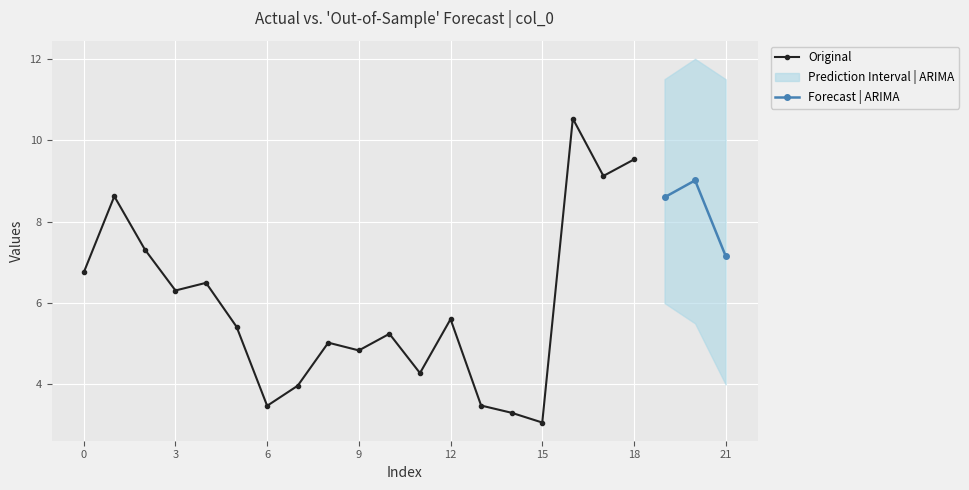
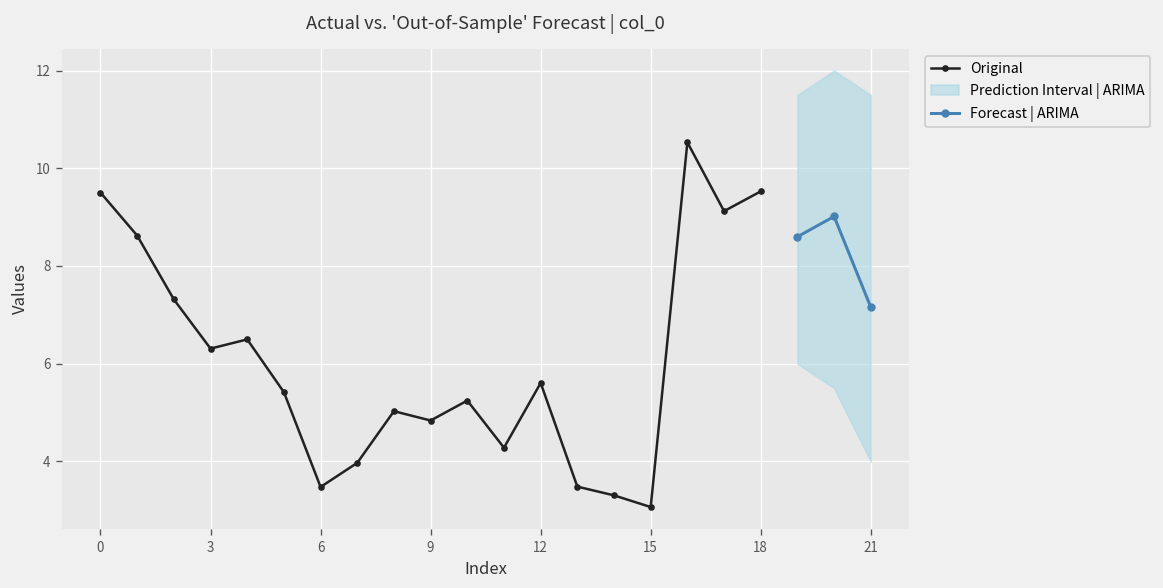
Original, 0: 6.8 -> 9.5
